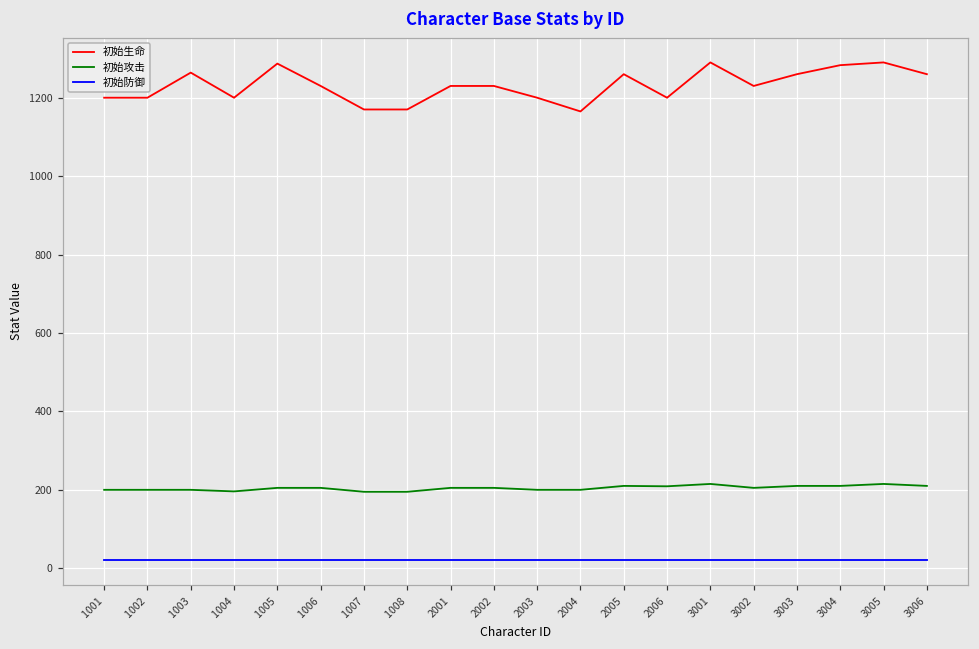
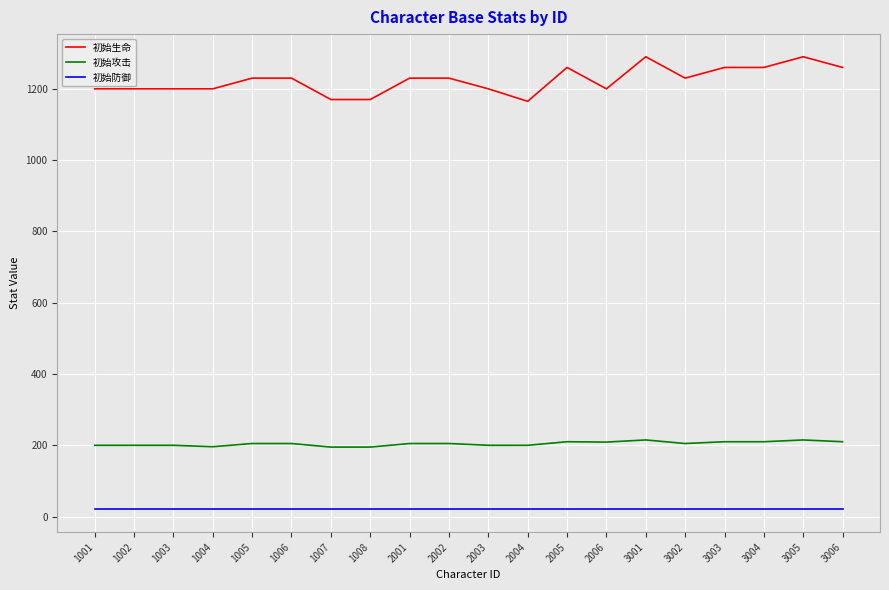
初始生命, 1003: 1260 -> 1200
初始生命, 1005: 1290 -> 1230
初始生命, 3004: 1280 -> 1260
